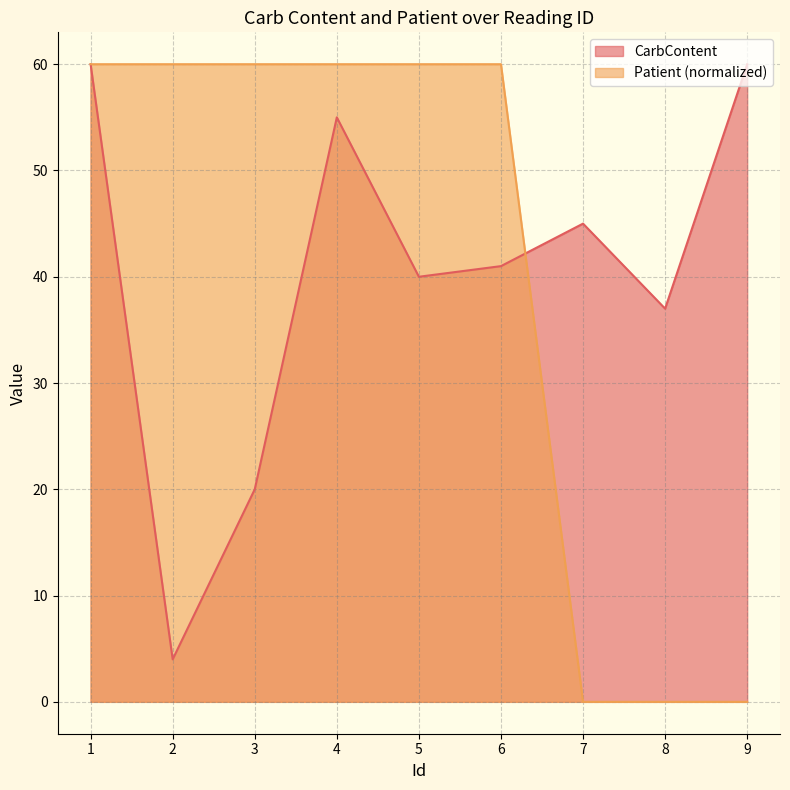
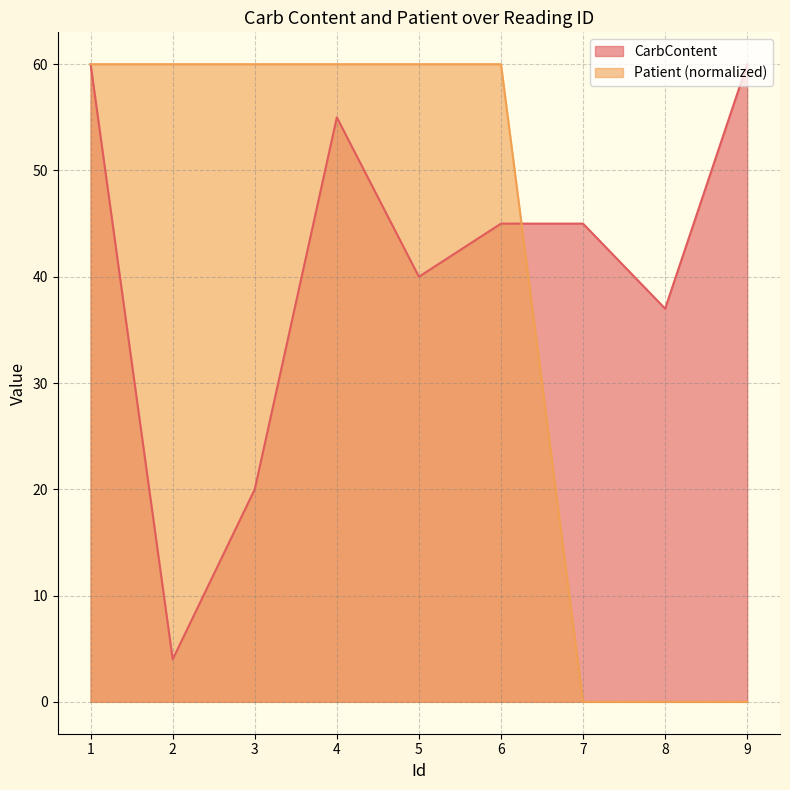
CarbContent, 6: 41 -> 45
